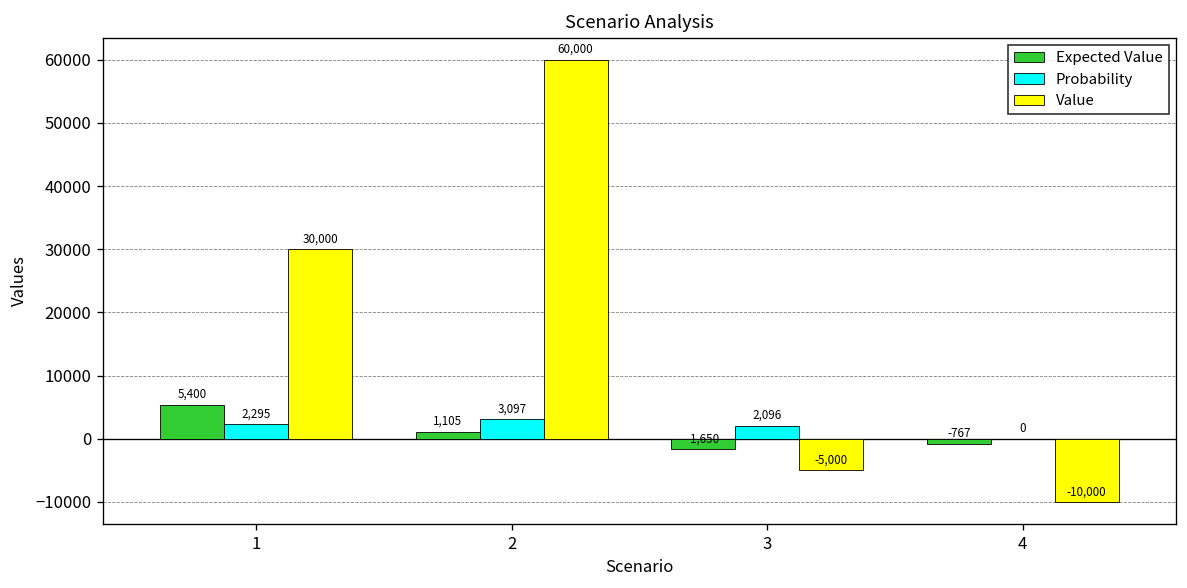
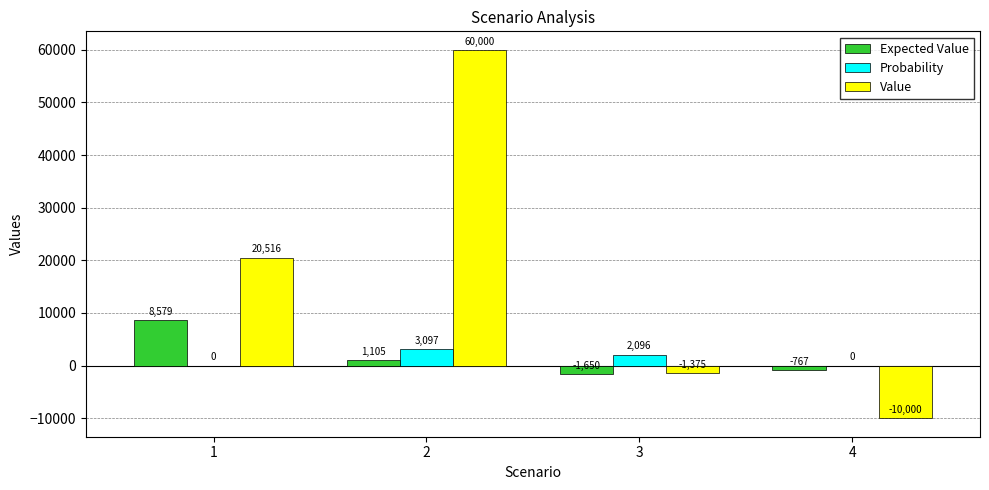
Expected Value, 1: 5,400 -> 8,579
Probability, 1: 2,295 -> 0
Value, 1: 30,000 -> 20,516
Value, 3: -5,000 -> -1,375
